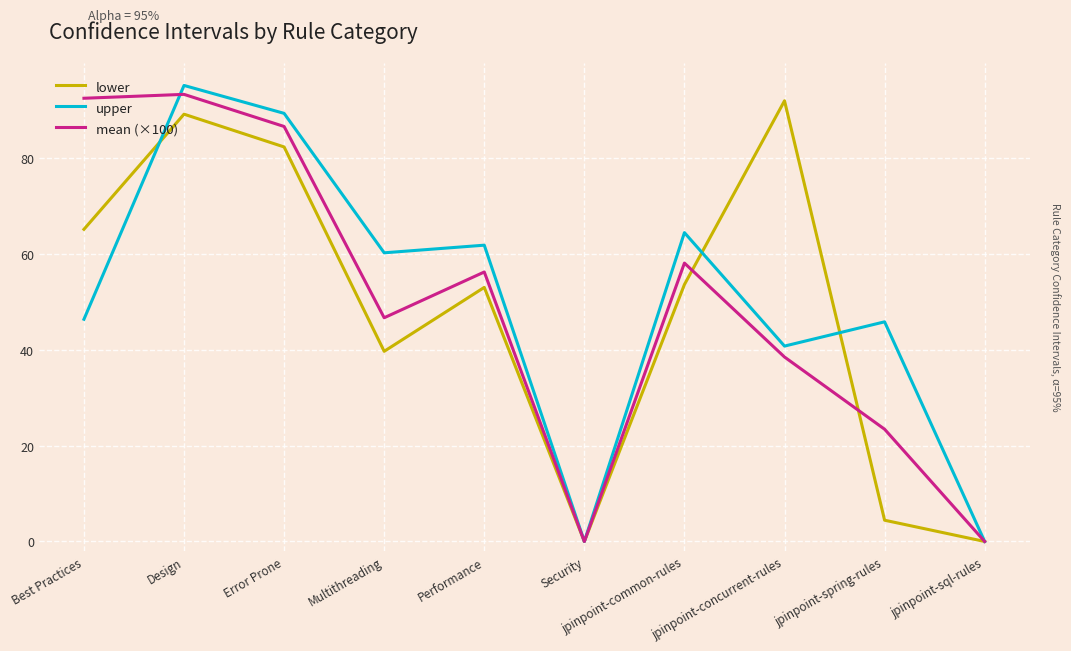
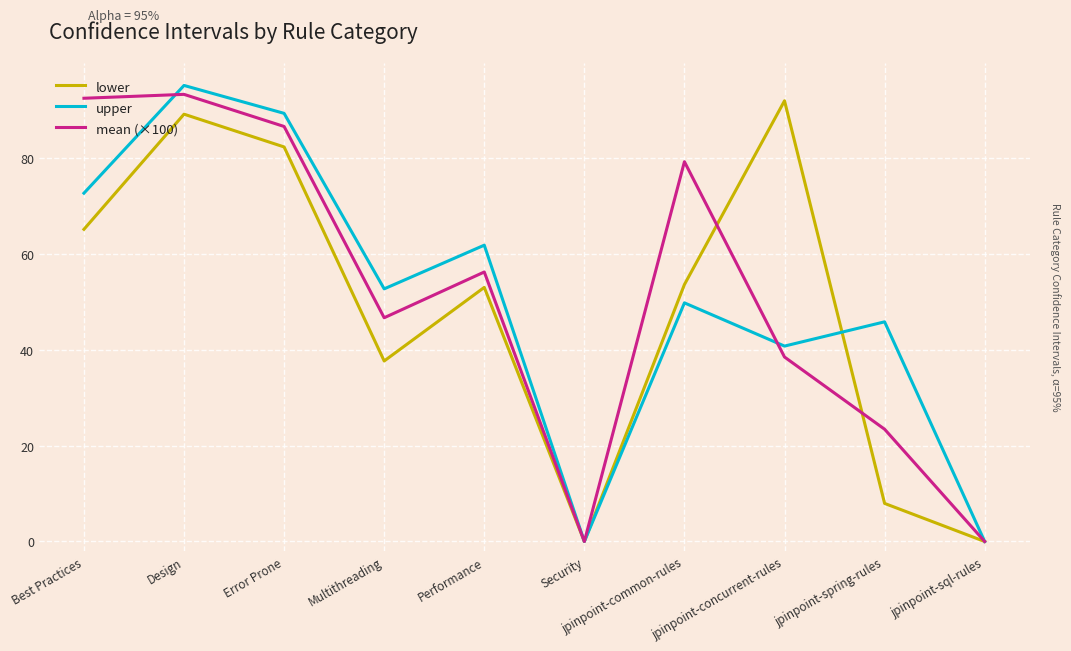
upper, Best Practices: 46 -> 73
lower, Multithreading: 40 -> 38
upper, Multithreading: 60 -> 53
upper, jpinpoint-common-rules: 64 -> 50
mean (×100), jpinpoint-common-rules: 58 -> 79
lower, jpinpoint-spring-rules: 4 -> 8
